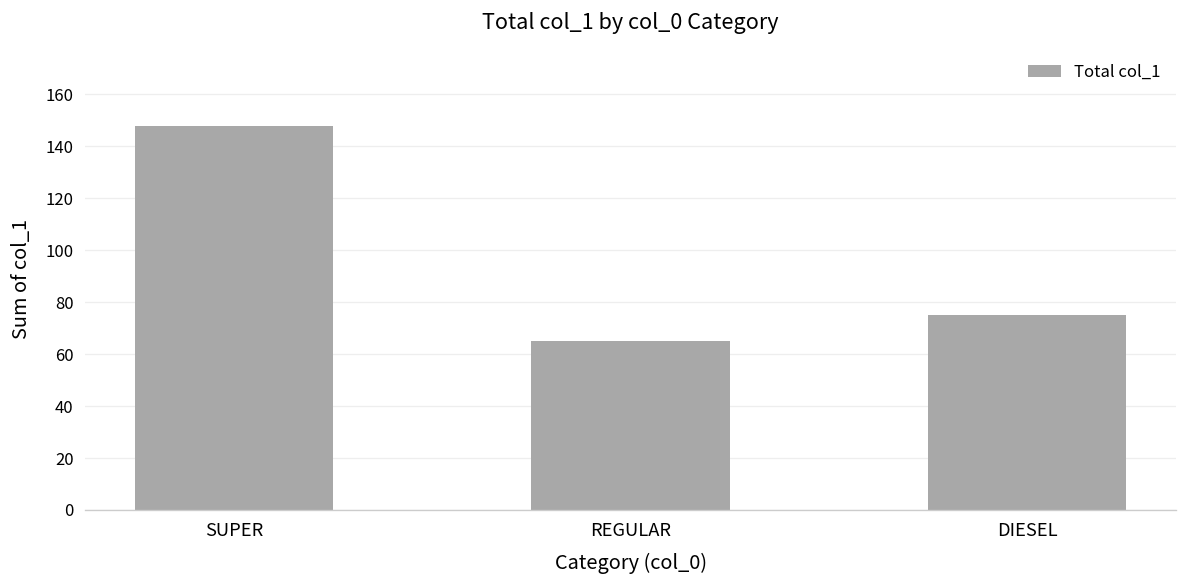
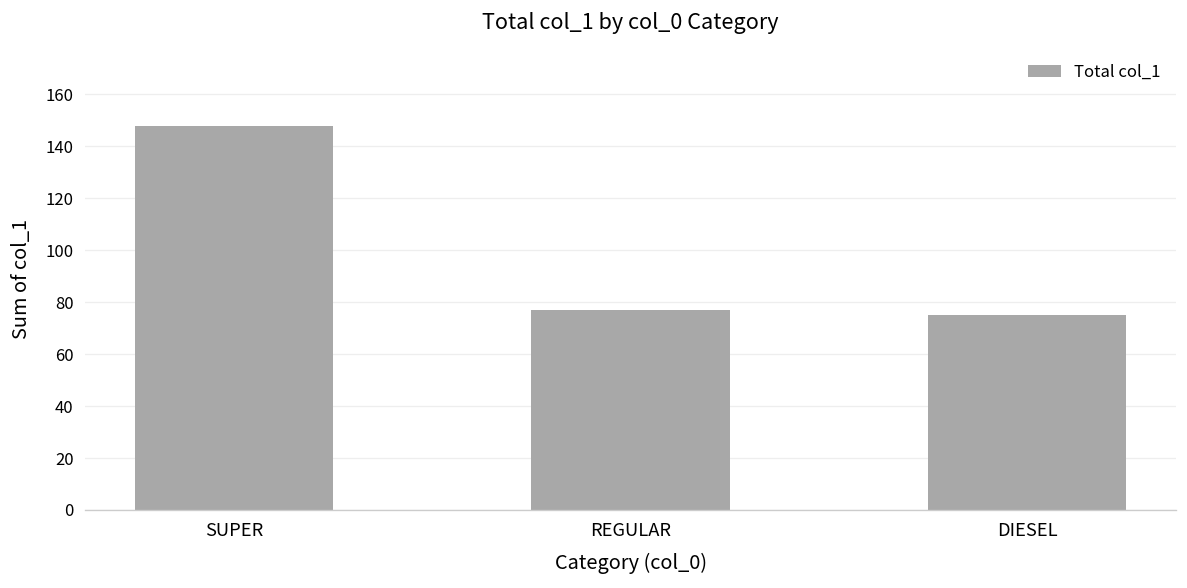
REGULAR: 65 -> 77
